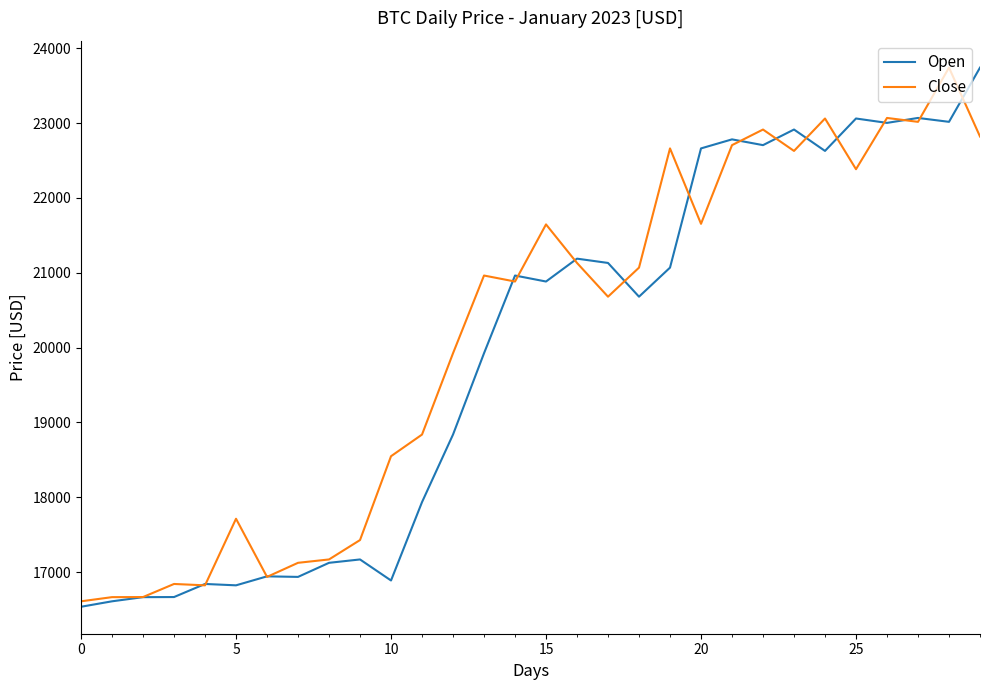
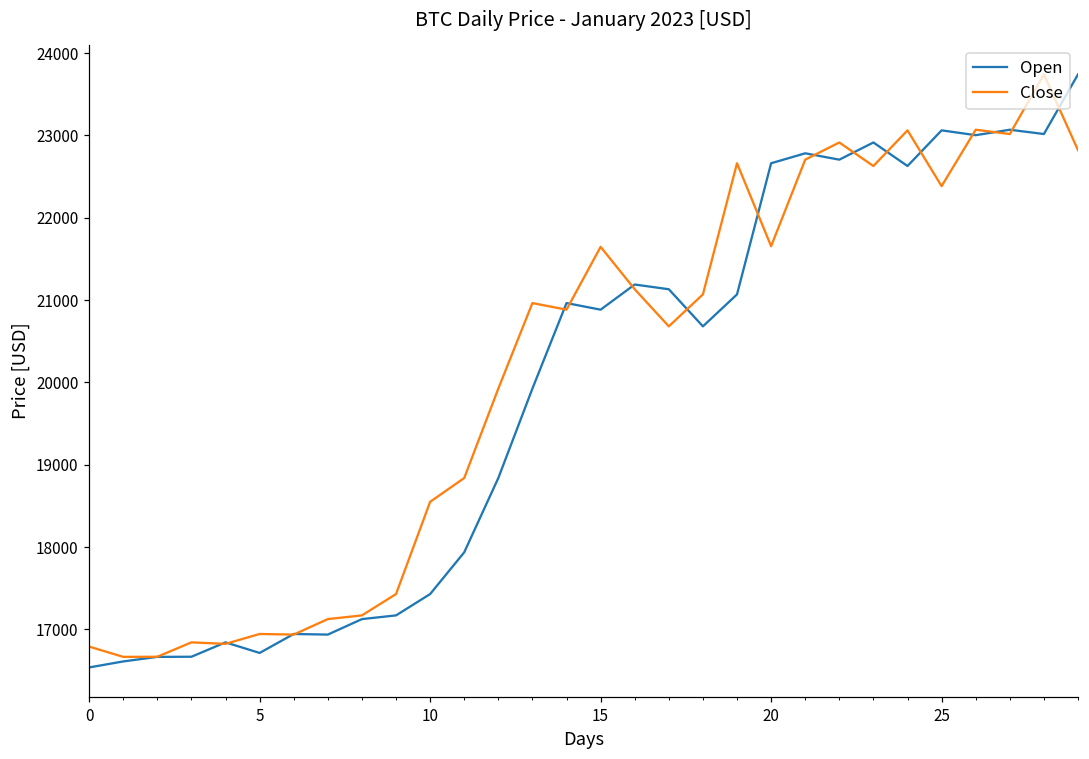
Close, 0: 16600 -> 16800
Open, 5: 16800 -> 16700
Close, 5: 17700 -> 16900
Open, 10: 16900 -> 17400
